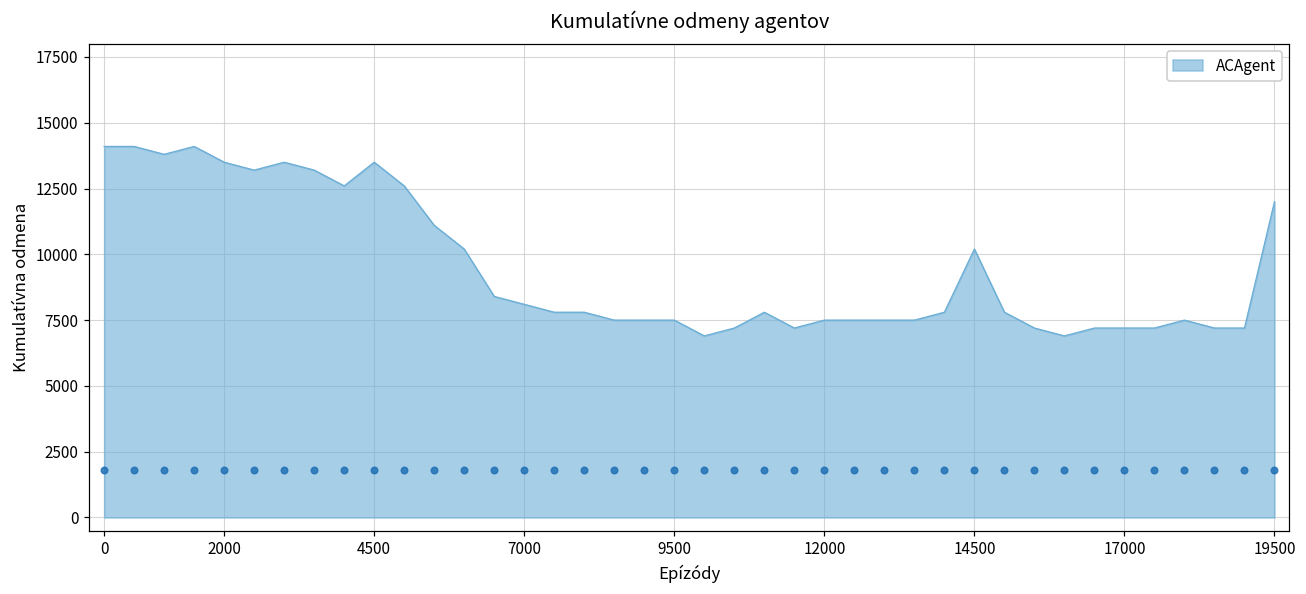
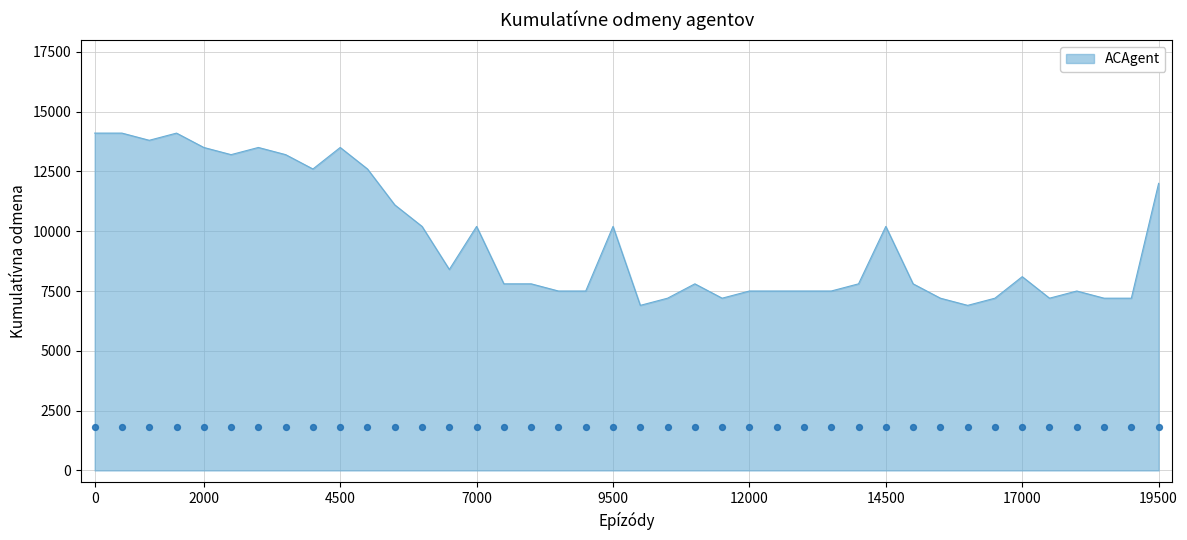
ACAgent, 7000: 8100 -> 10200
ACAgent, 9500: 7500 -> 10200
ACAgent, 17000: 7200 -> 8100
